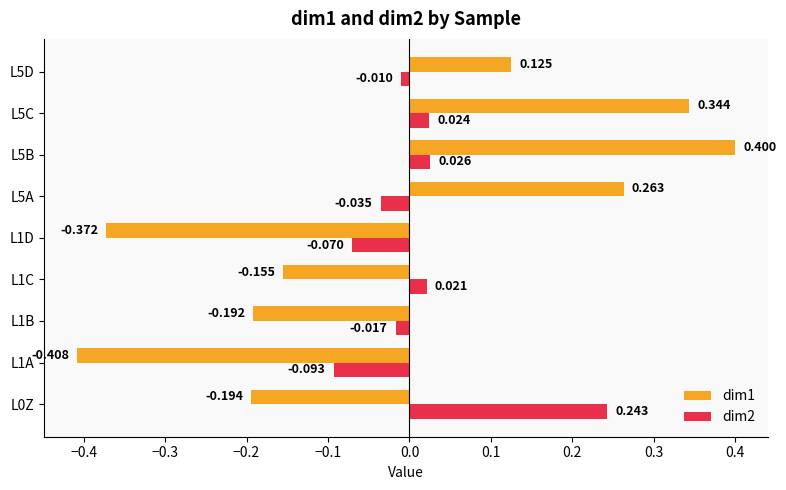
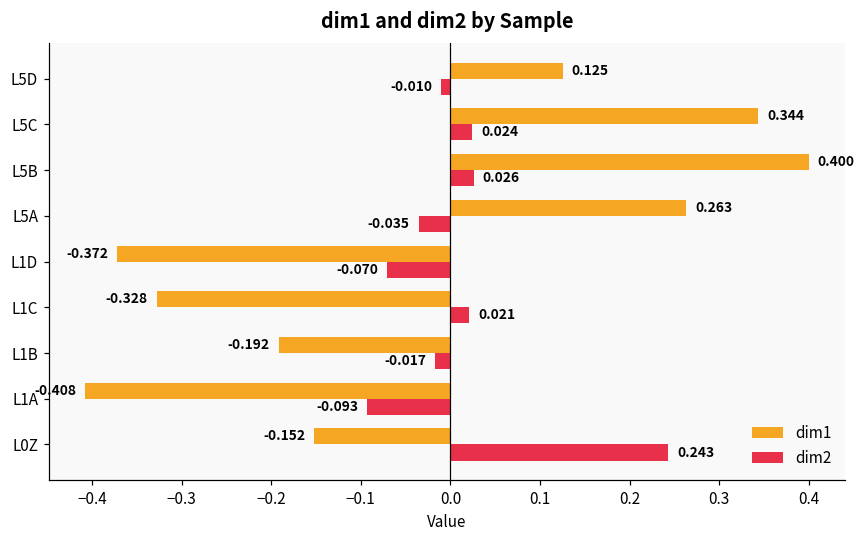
dim1, L1C: -0.155 -> -0.328
dim1, L0Z: -0.194 -> -0.152
